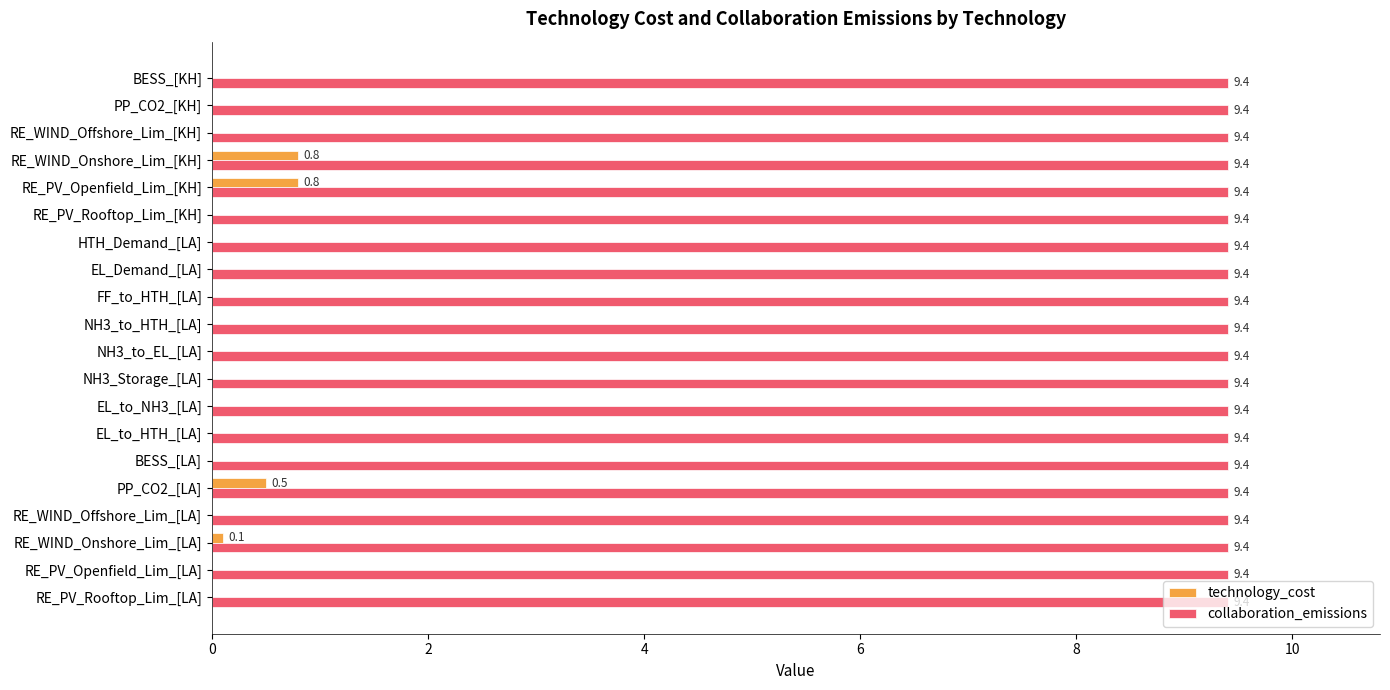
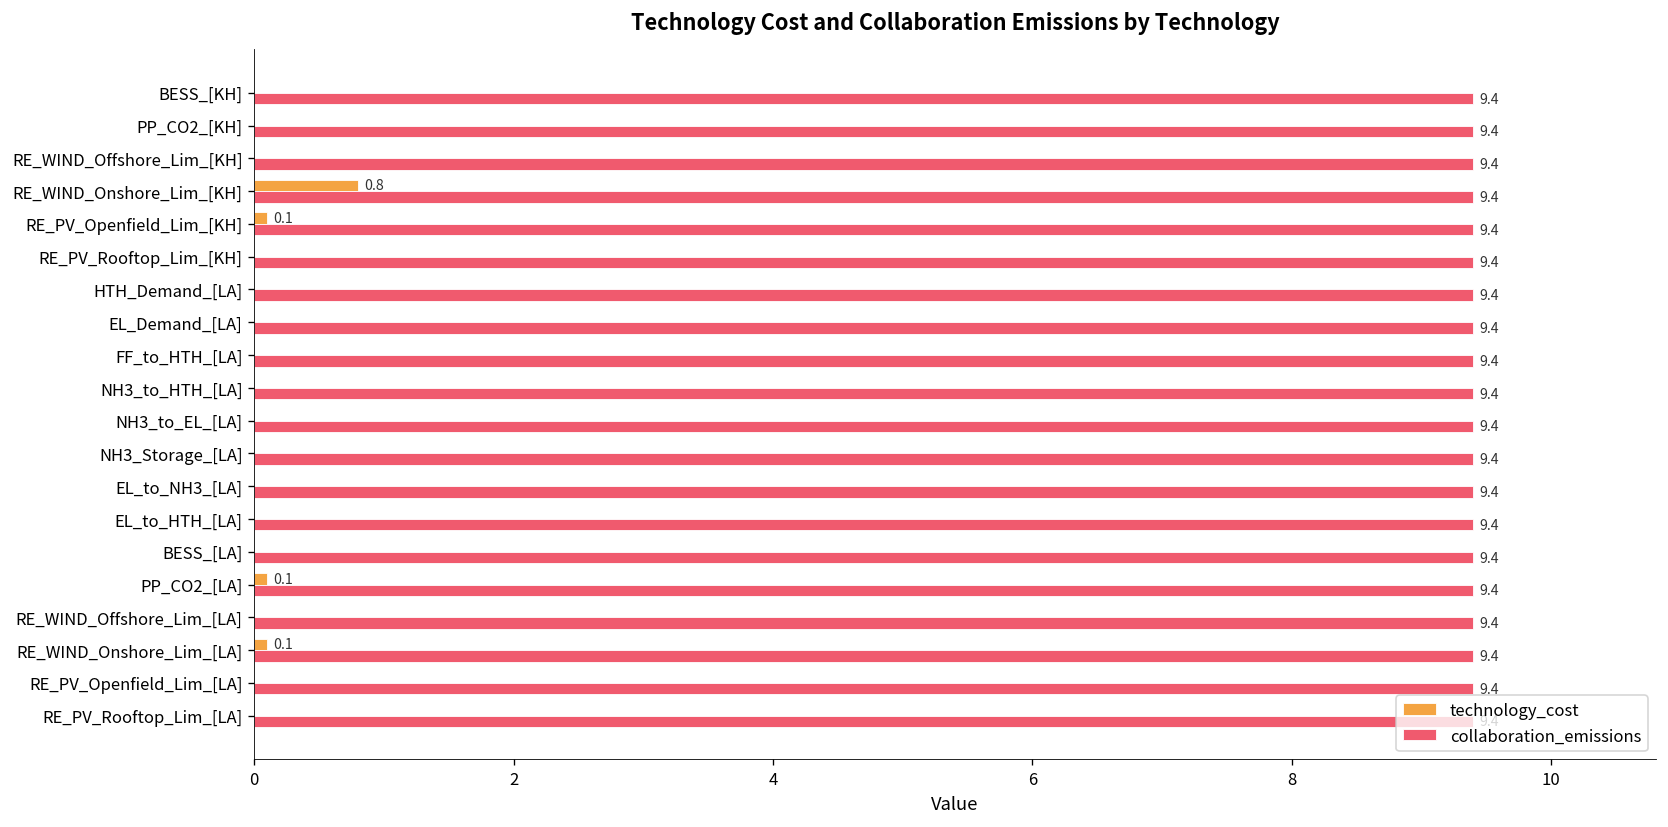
technology_cost, RE_PV_Openfield_Lim_[KH]: 0.8 -> 0.1
technology_cost, PP_CO2_[LA]: 0.5 -> 0.1
